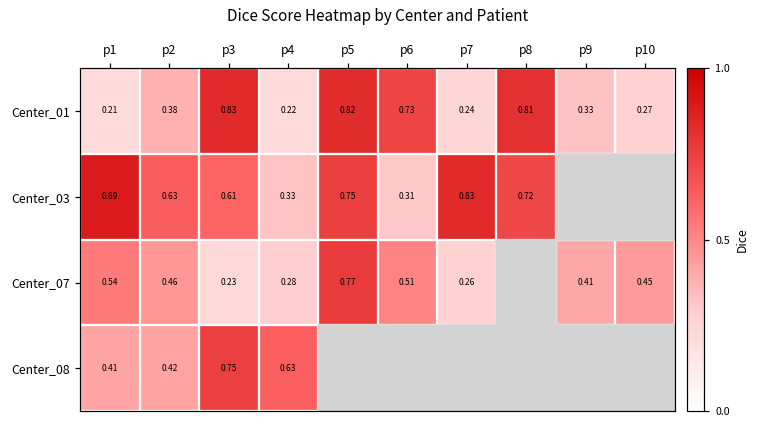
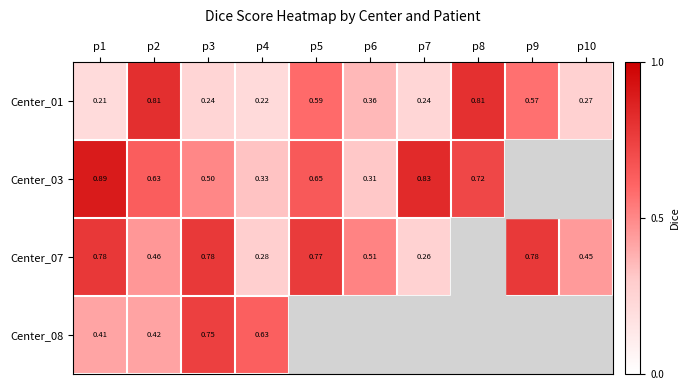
Center_01, p2: 0.38 -> 0.81
Center_01, p3: 0.83 -> 0.24
Center_01, p5: 0.82 -> 0.59
Center_01, p6: 0.73 -> 0.36
Center_01, p9: 0.33 -> 0.57
Center_03, p3: 0.61 -> 0.50
Center_03, p5: 0.75 -> 0.65
Center_07, p1: 0.54 -> 0.78
Center_07, p3: 0.23 -> 0.78
Center_07, p9: 0.41 -> 0.78
